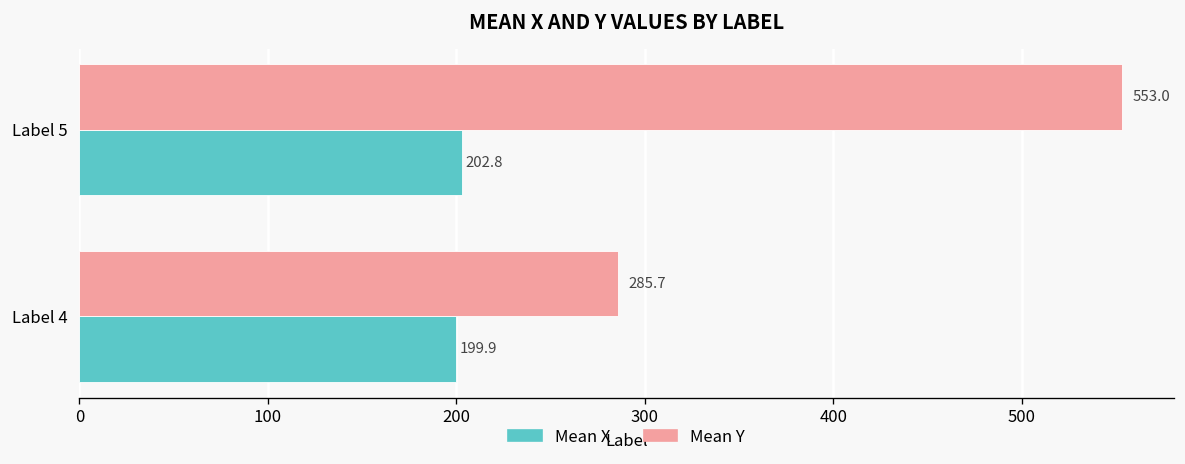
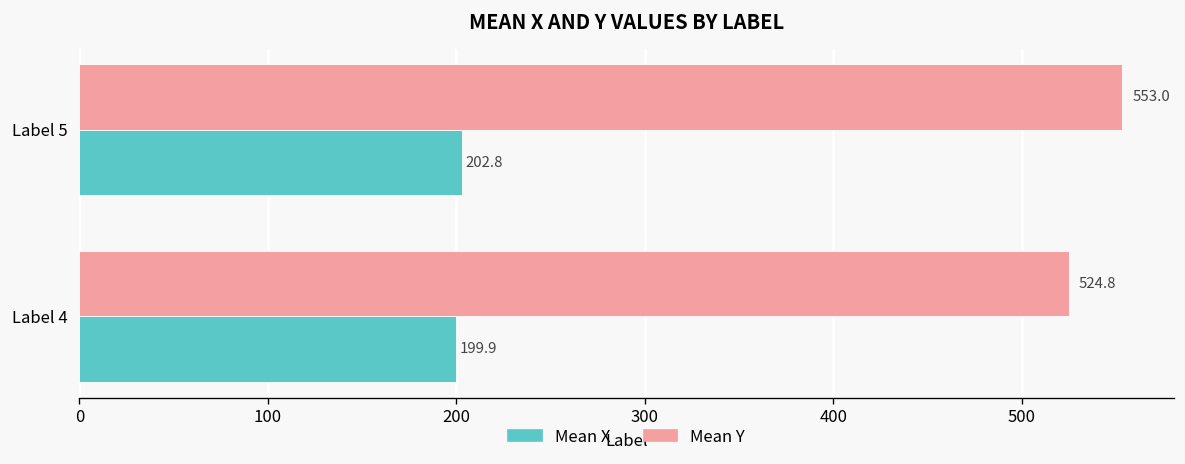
Mean Y, Label 4: 285.7 -> 524.8
